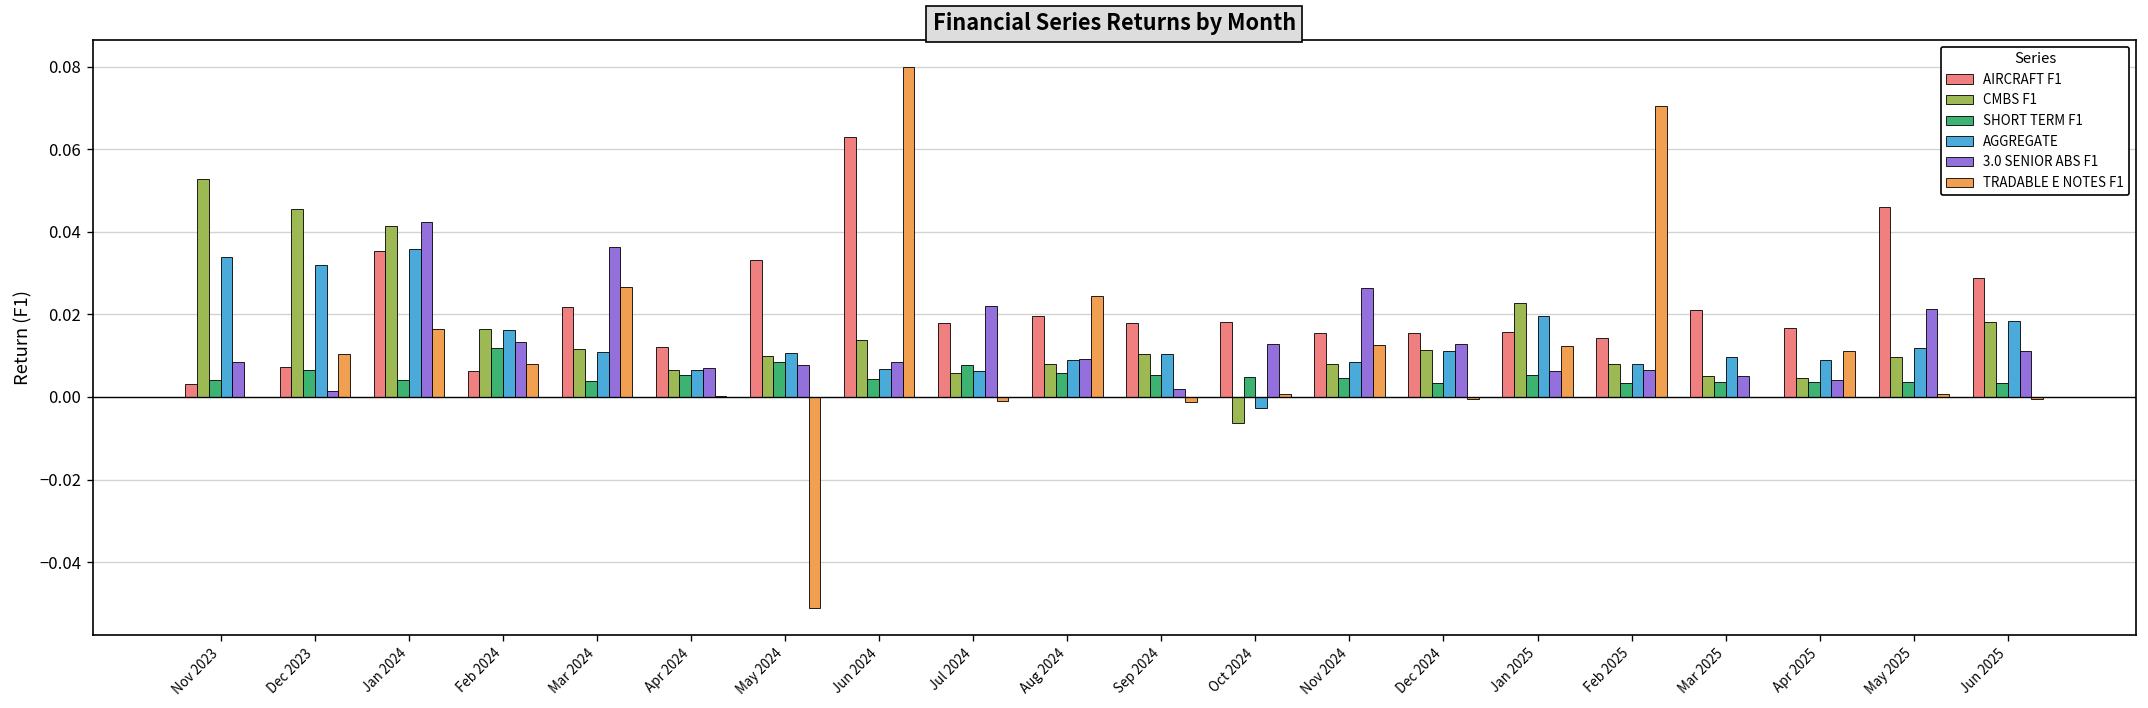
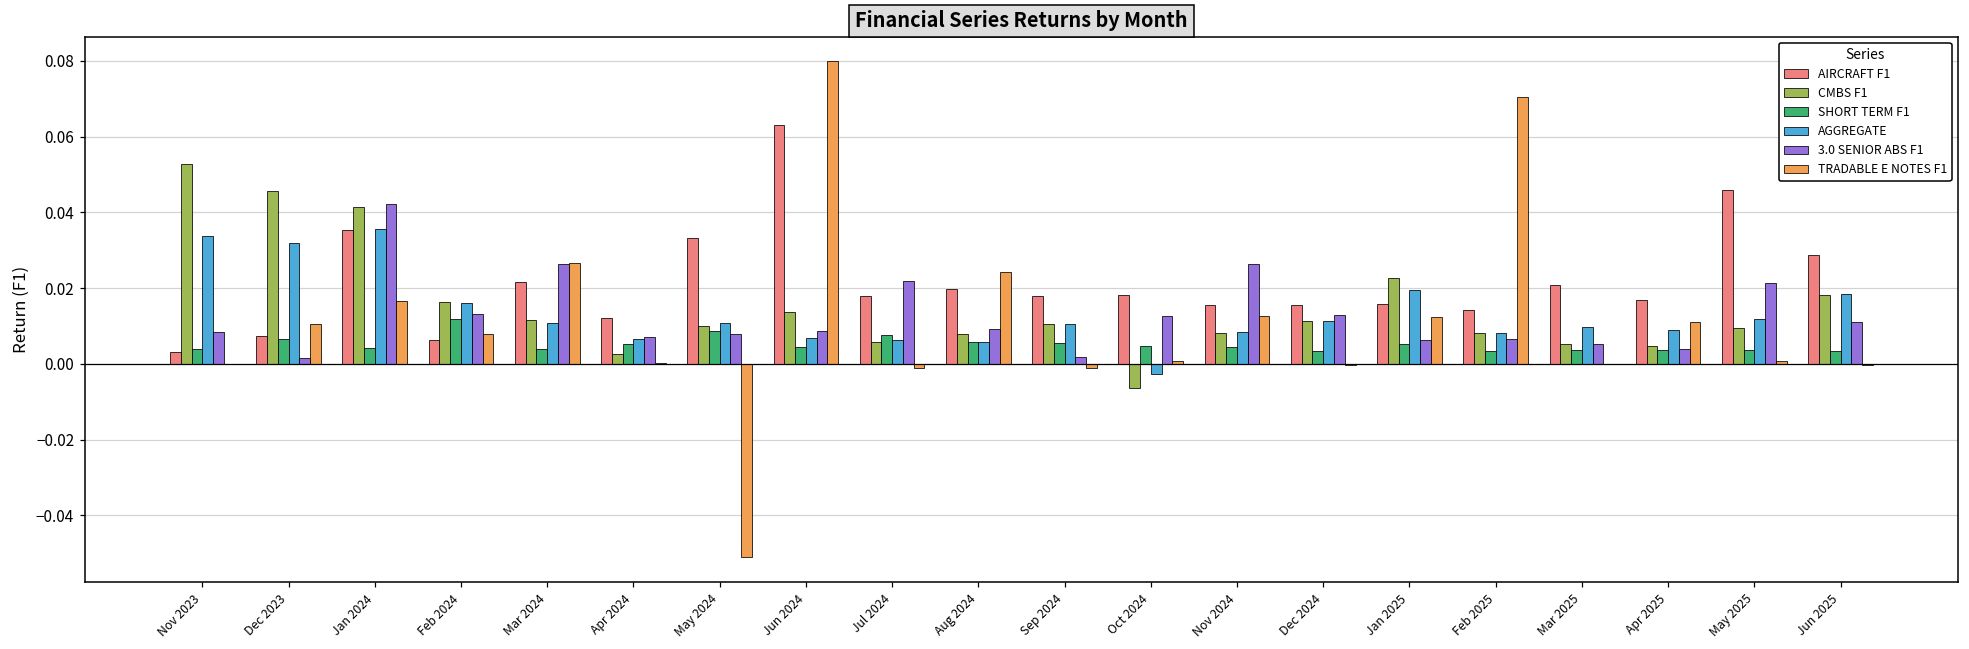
3.0 SENIOR ABS F1, Mar 2024: 0.036 -> 0.027
CMBS F1, Apr 2024: 0.006 -> 0.003
AGGREGATE, Aug 2024: 0.009 -> 0.006
